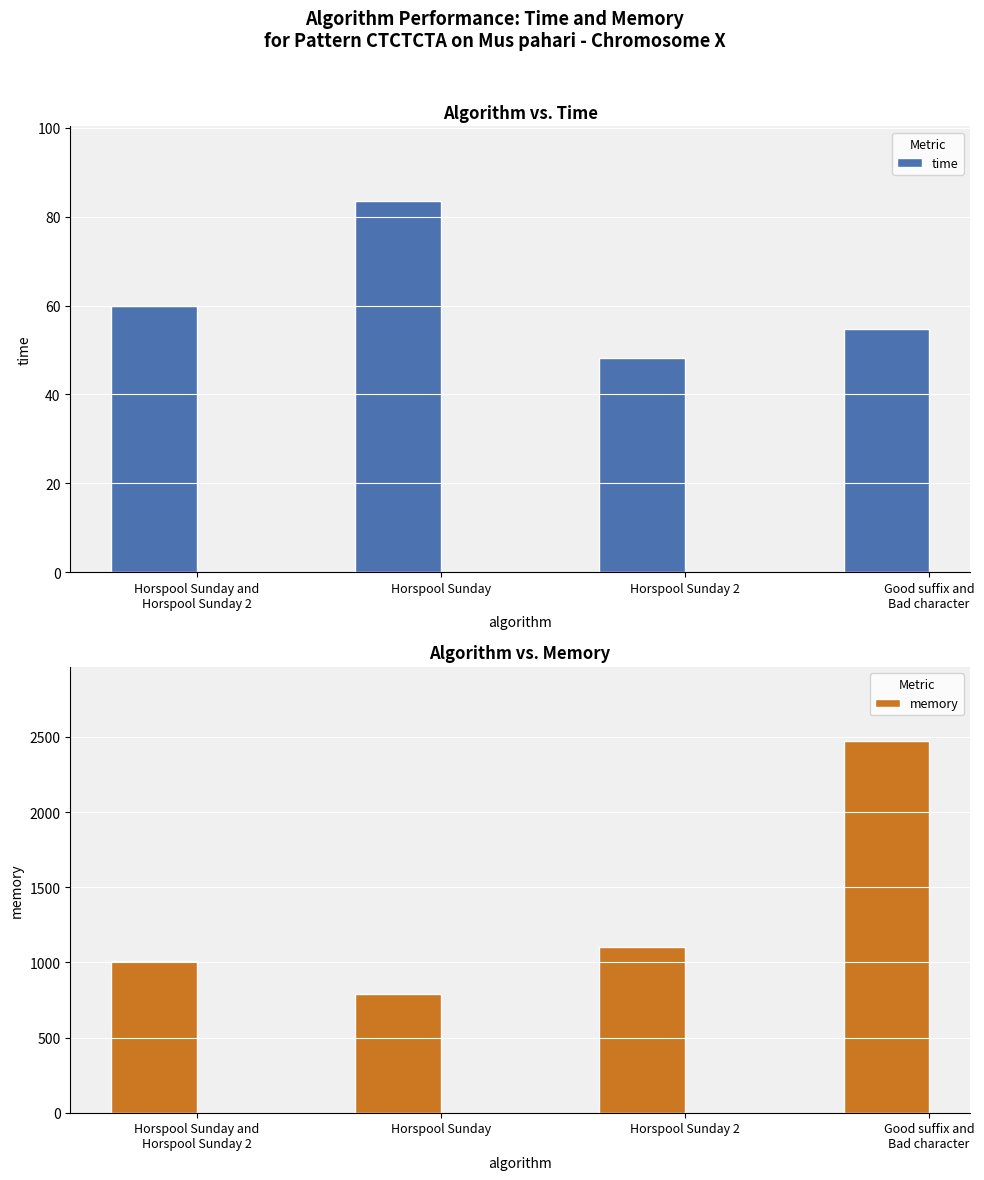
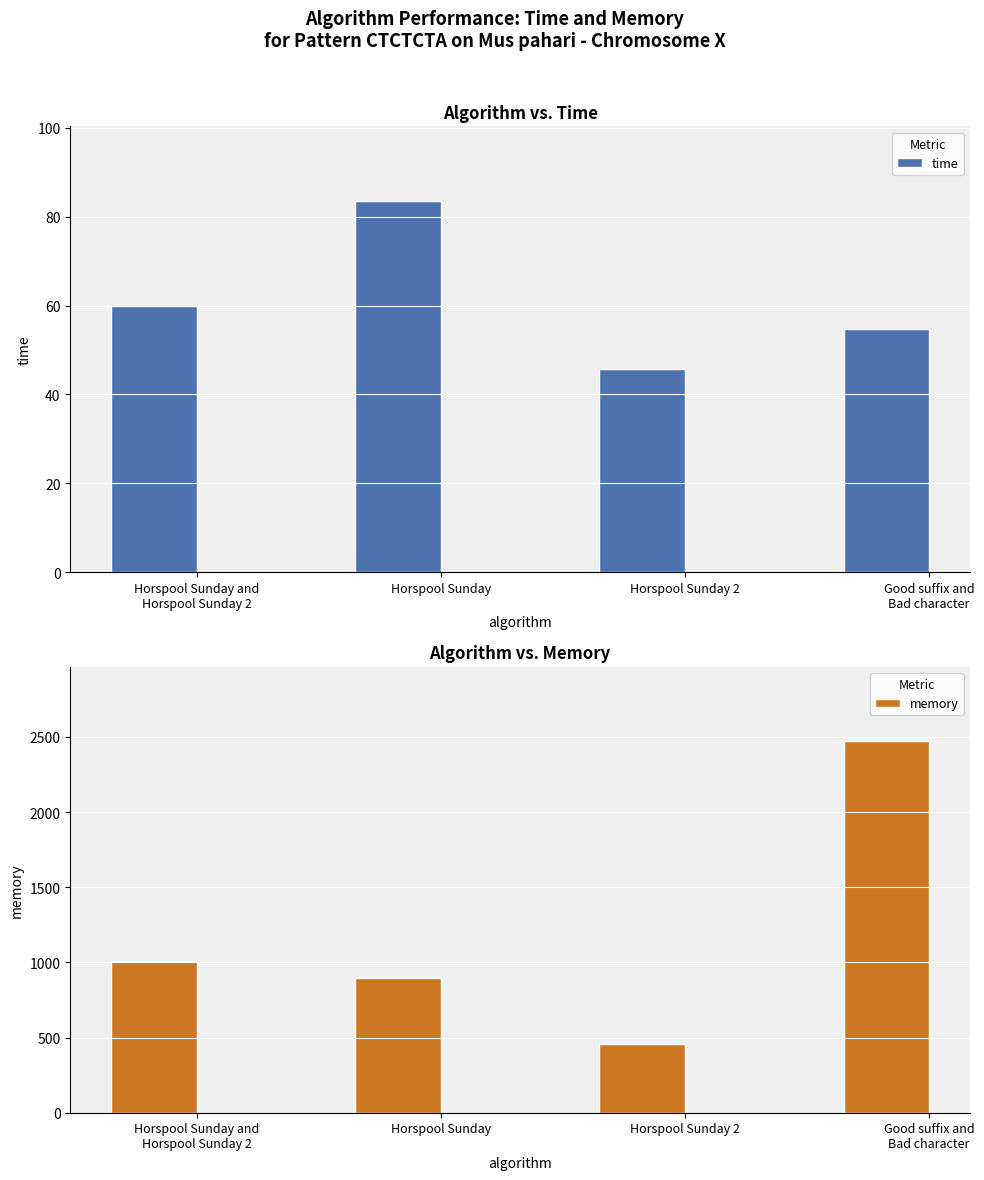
Algorithm vs. Time, Horspool Sunday 2: 48 -> 46
Algorithm vs. Memory, Horspool Sunday: 790 -> 900
Algorithm vs. Memory, Horspool Sunday 2: 1100 -> 460
